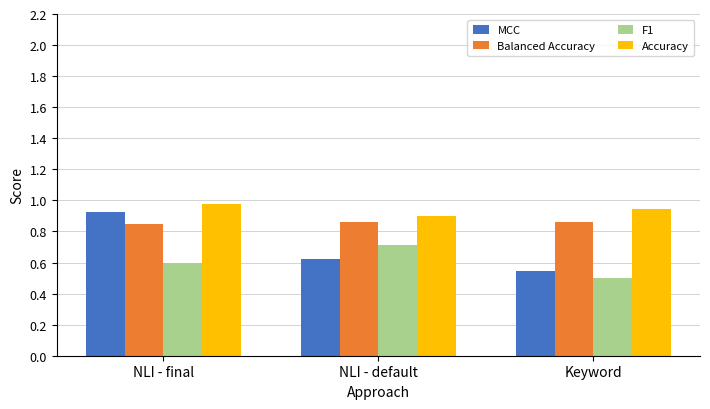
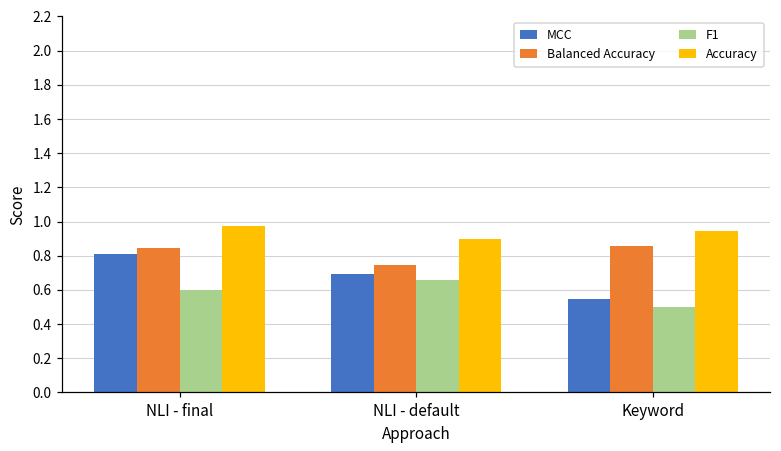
MCC, NLI - final: 0.93 -> 0.81
MCC, NLI - default: 0.62 -> 0.69
Balanced Accuracy, NLI - default: 0.86 -> 0.75
F1, NLI - default: 0.71 -> 0.66
